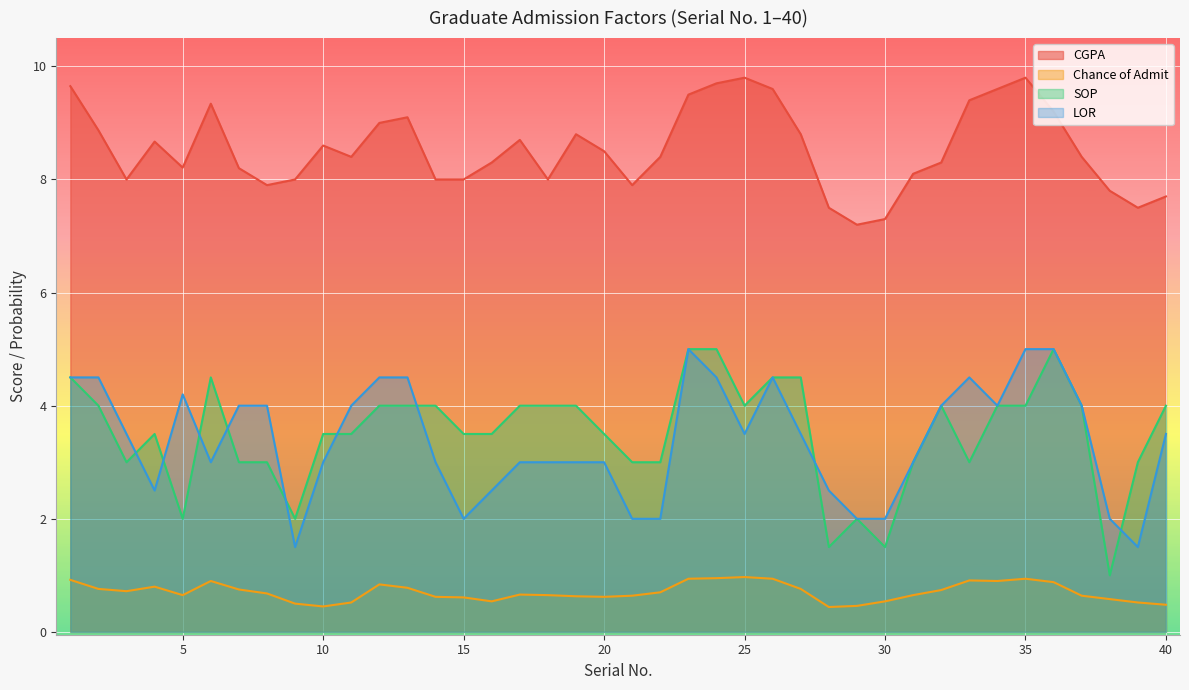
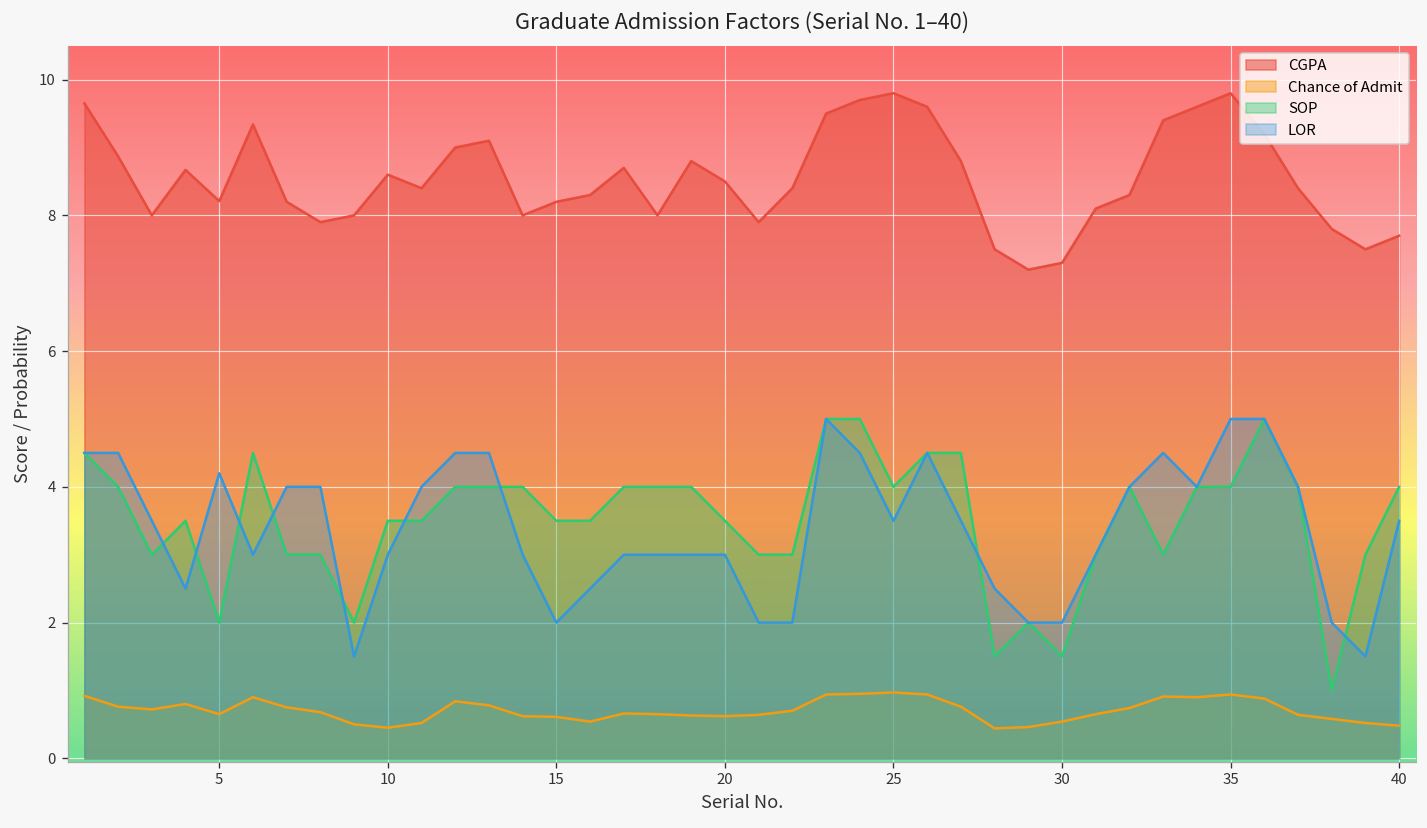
CGPA, 15: 8.0 -> 8.2
